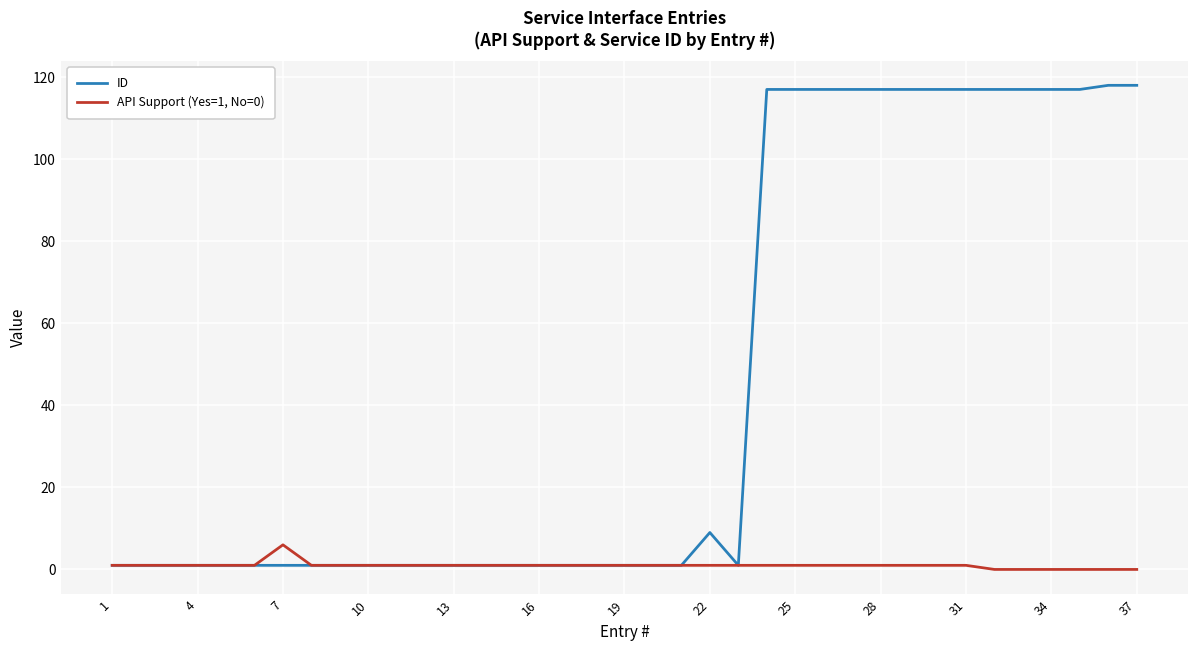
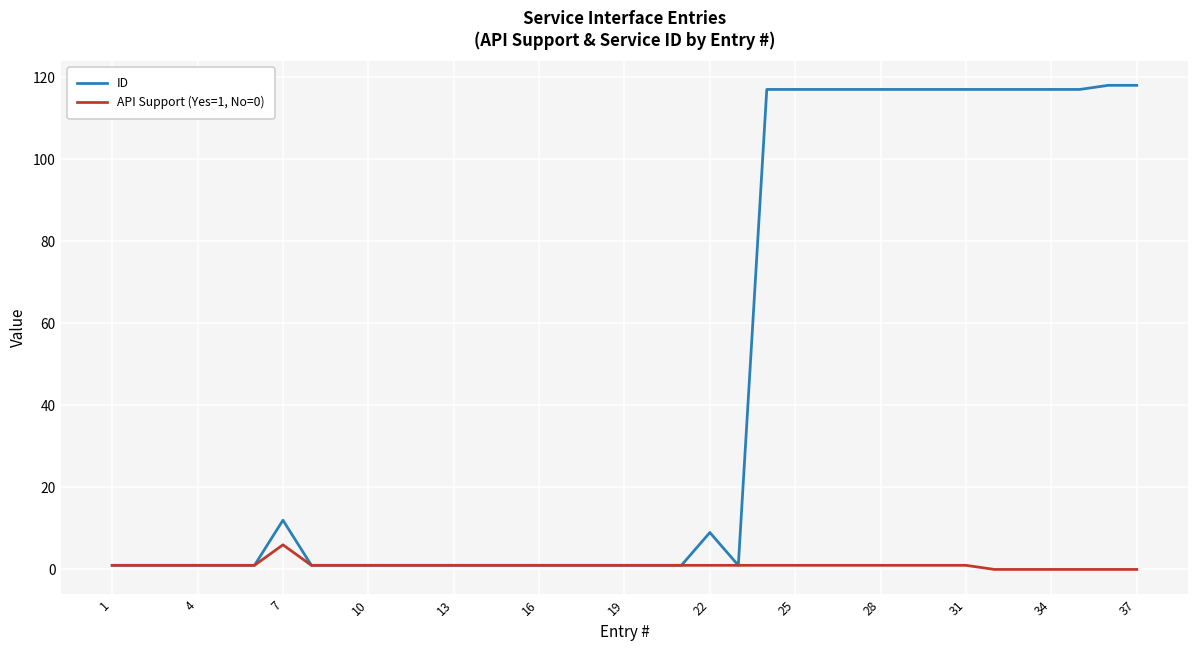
ID, 7: 1 -> 12
